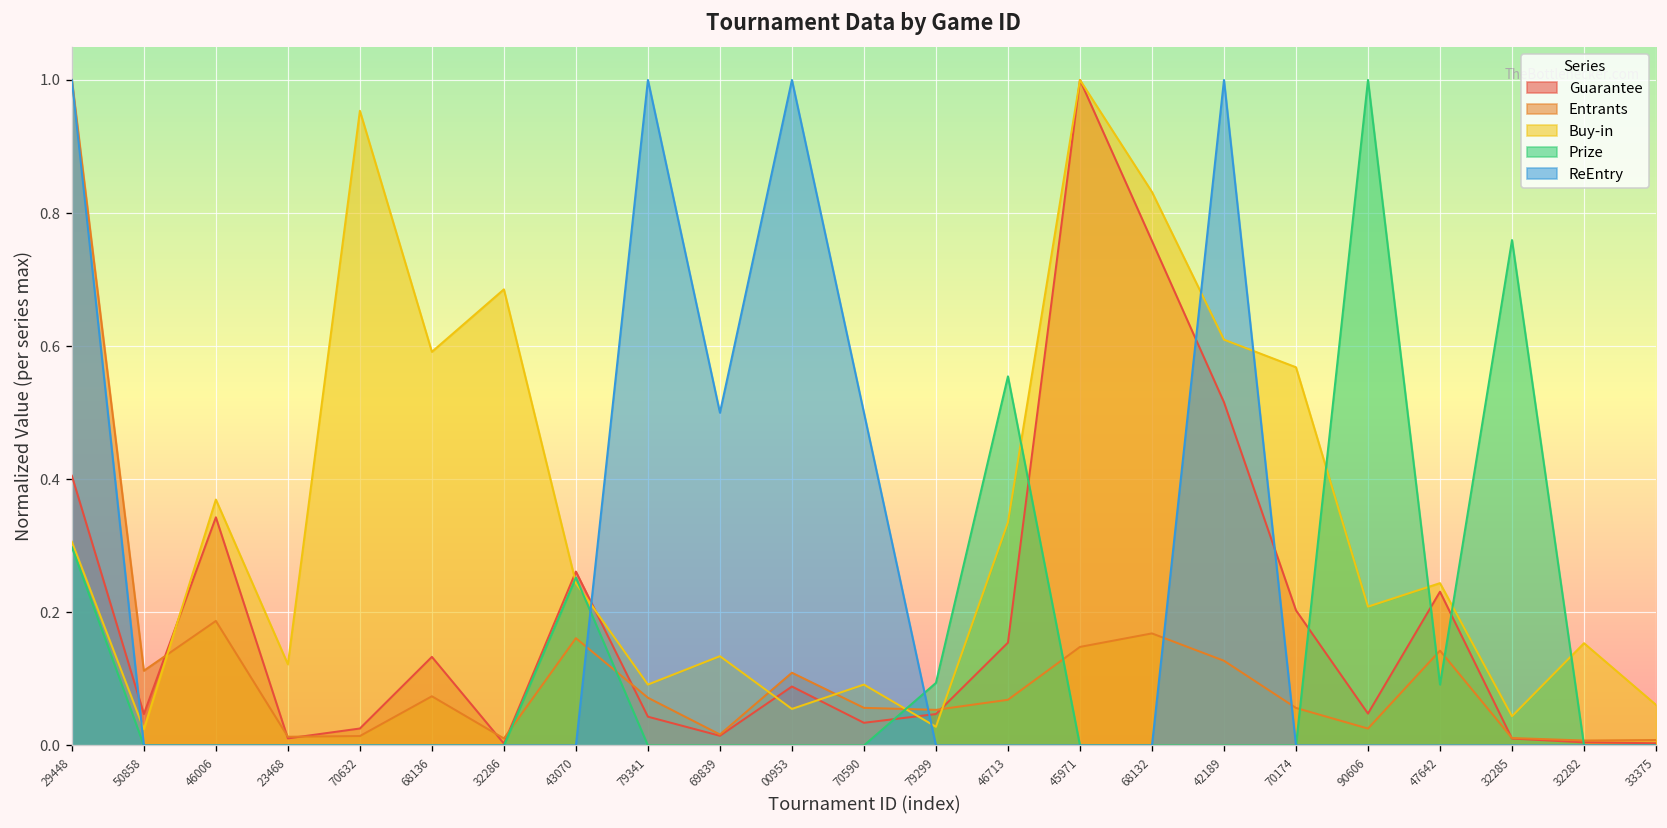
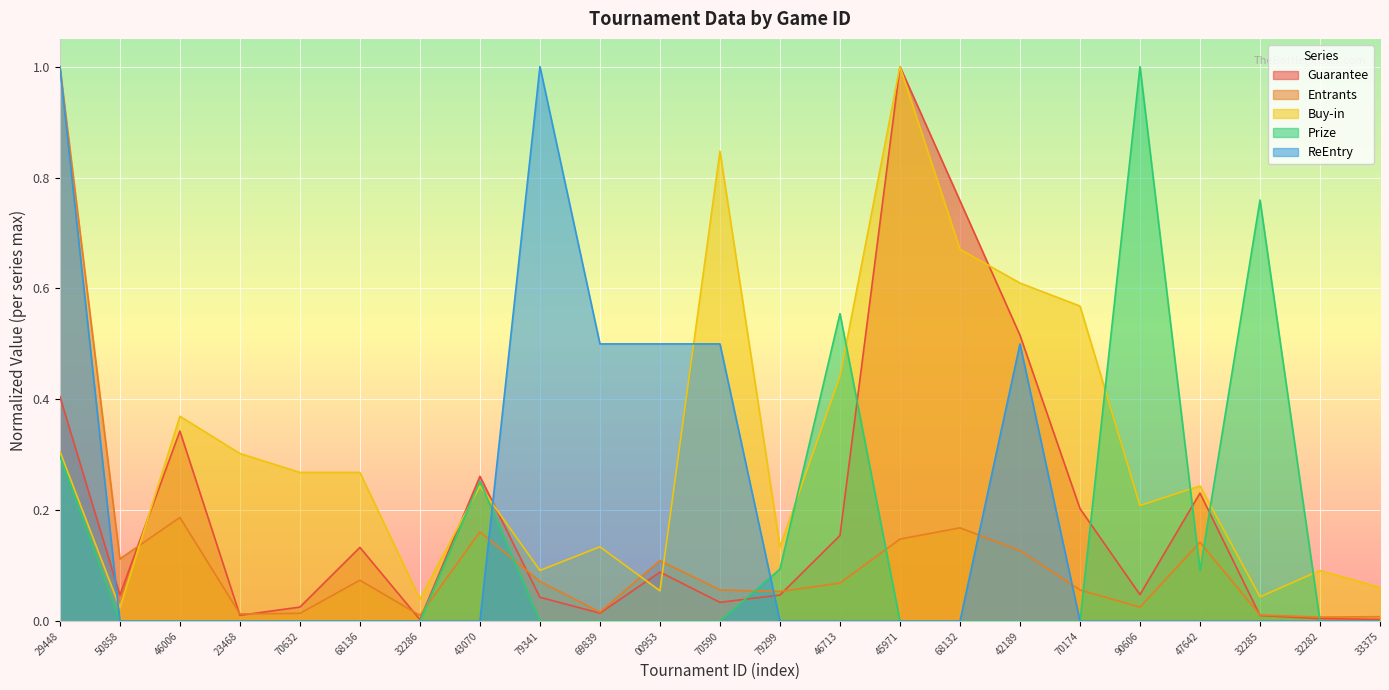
Buy-in, 23468: 0.12 -> 0.30
Buy-in, 70632: 0.95 -> 0.27
Buy-in, 68136: 0.59 -> 0.27
Buy-in, 32286: 0.69 -> 0.04
ReEntry, 00953: 1.00 -> 0.50
Buy-in, 70590: 0.09 -> 0.85
Buy-in, 79299: 0.03 -> 0.13
Buy-in, 46713: 0.34 -> 0.44
Buy-in, 68132: 0.83 -> 0.67
ReEntry, 42189: 1.00 -> 0.50
Buy-in, 32282: 0.15 -> 0.09
